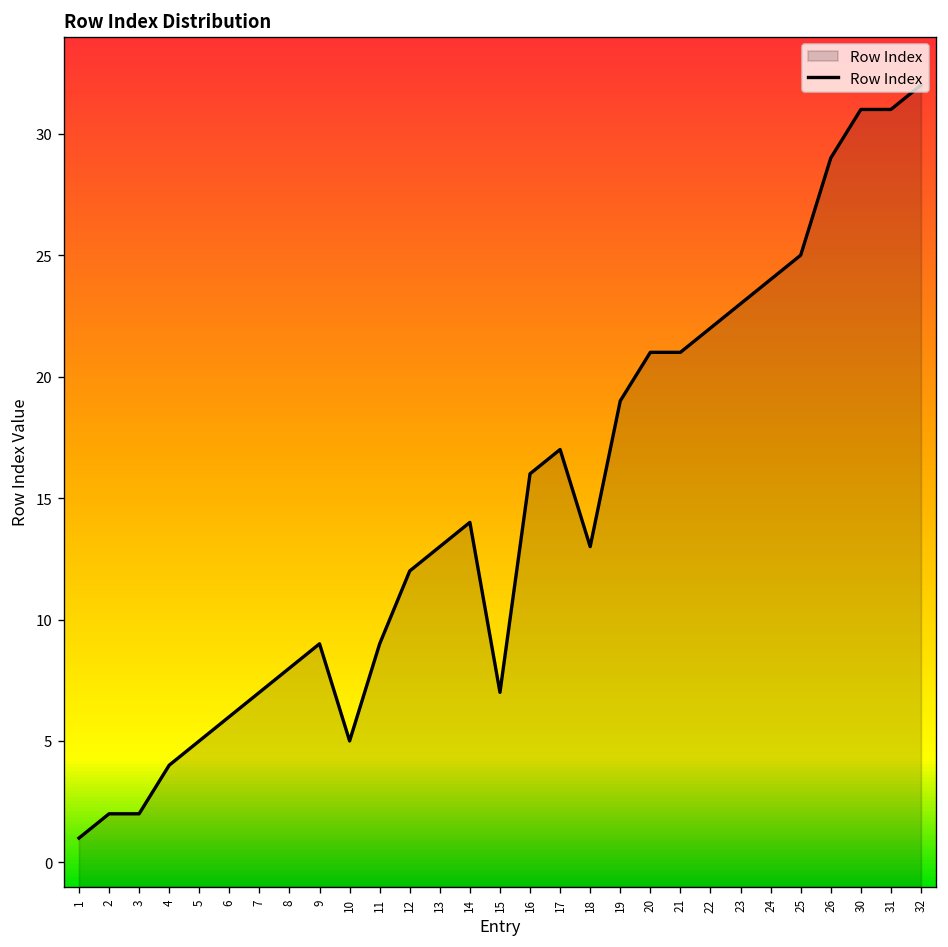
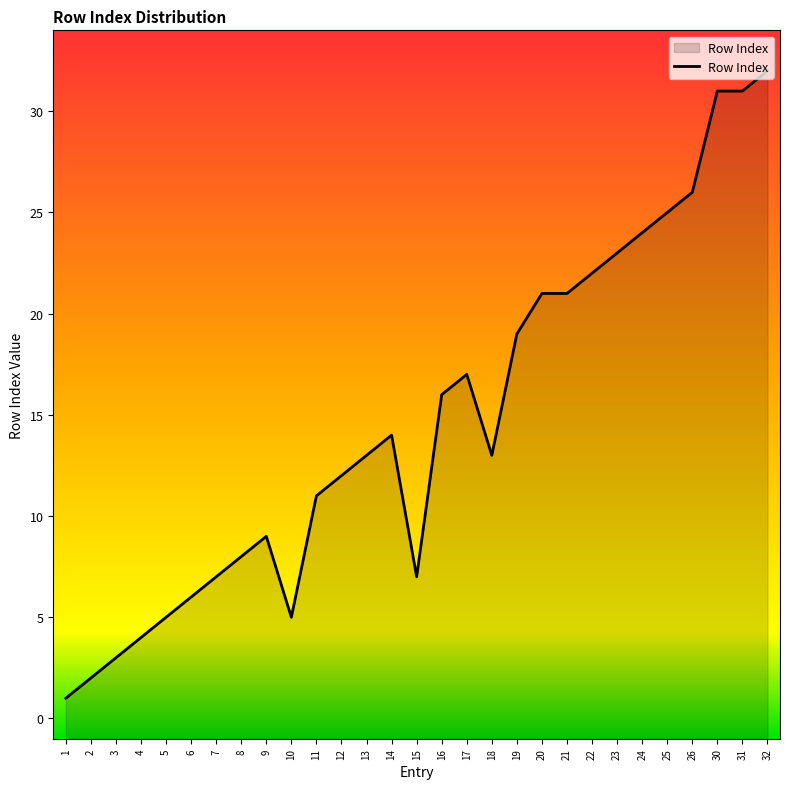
3: 2 -> 3
11: 9 -> 11
26: 29 -> 26
